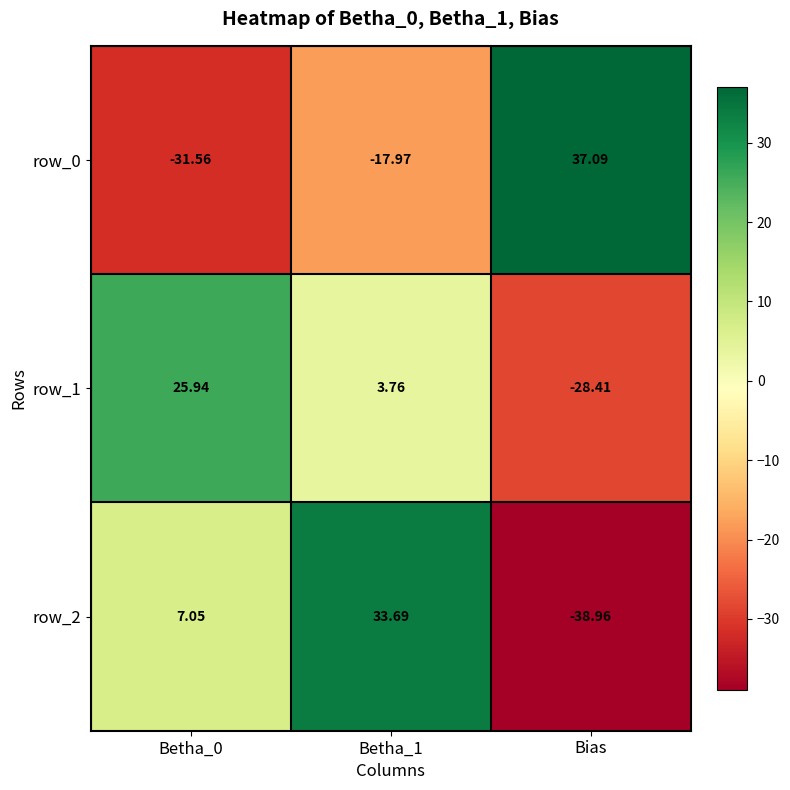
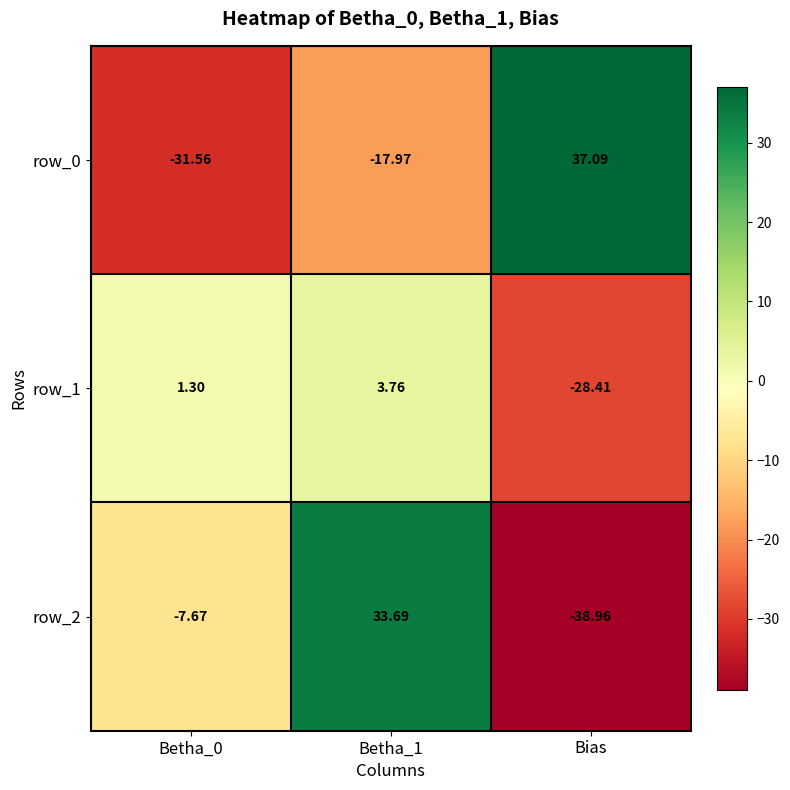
row_1, Betha_0: 25.94 -> 1.30
row_2, Betha_0: 7.05 -> -7.67
